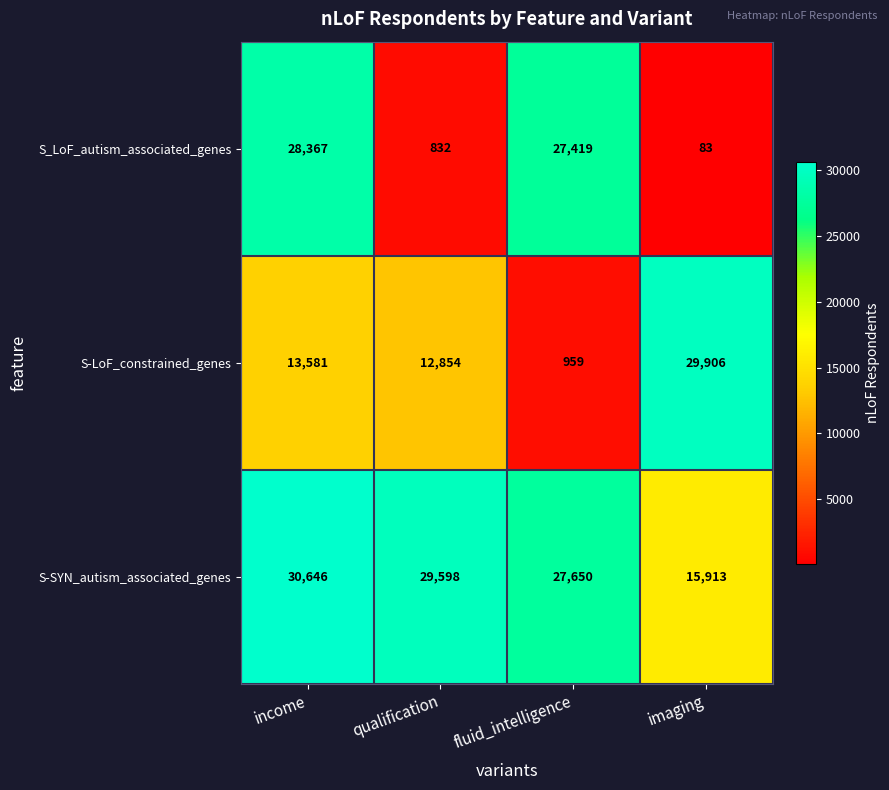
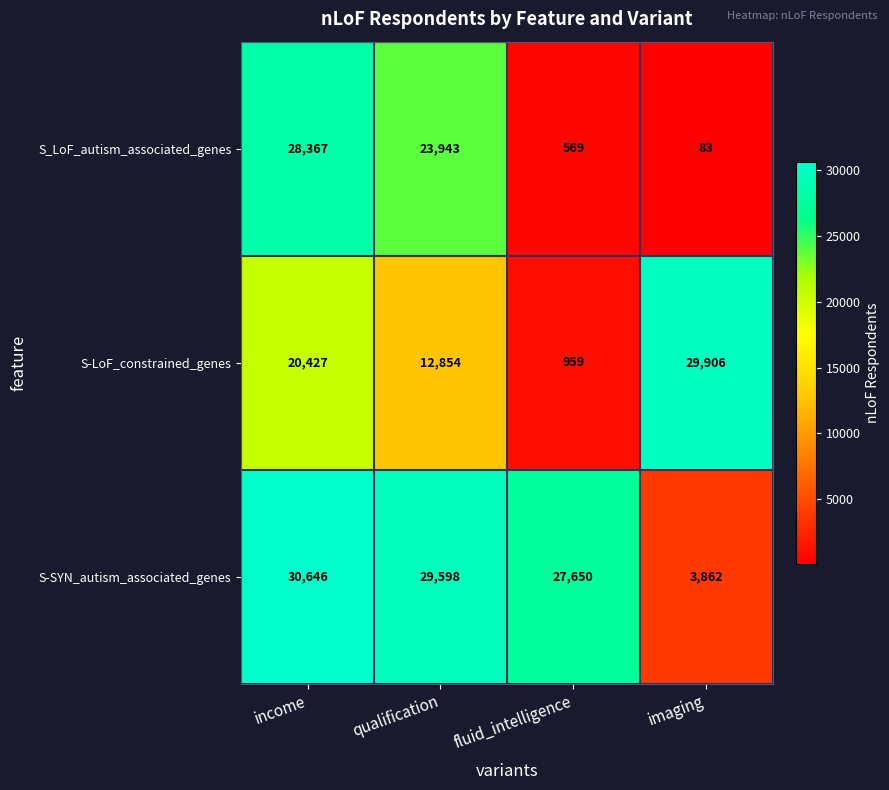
S_LoF_autism_associated_genes, qualification: 832 -> 23,943
S_LoF_autism_associated_genes, fluid_intelligence: 27,419 -> 569
S-LoF_constrained_genes, income: 13,581 -> 20,427
S-SYN_autism_associated_genes, imaging: 15,913 -> 3,862
